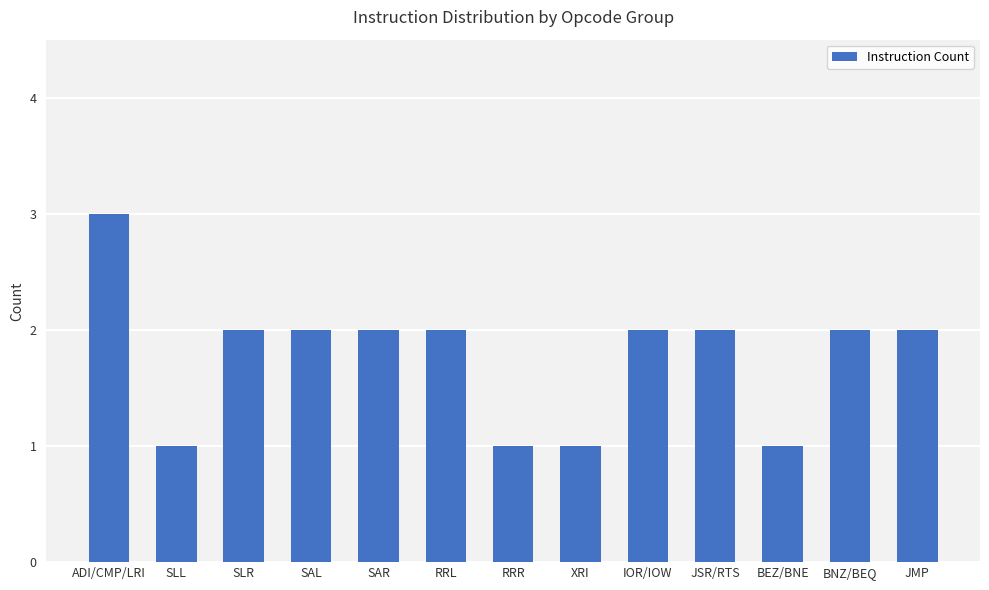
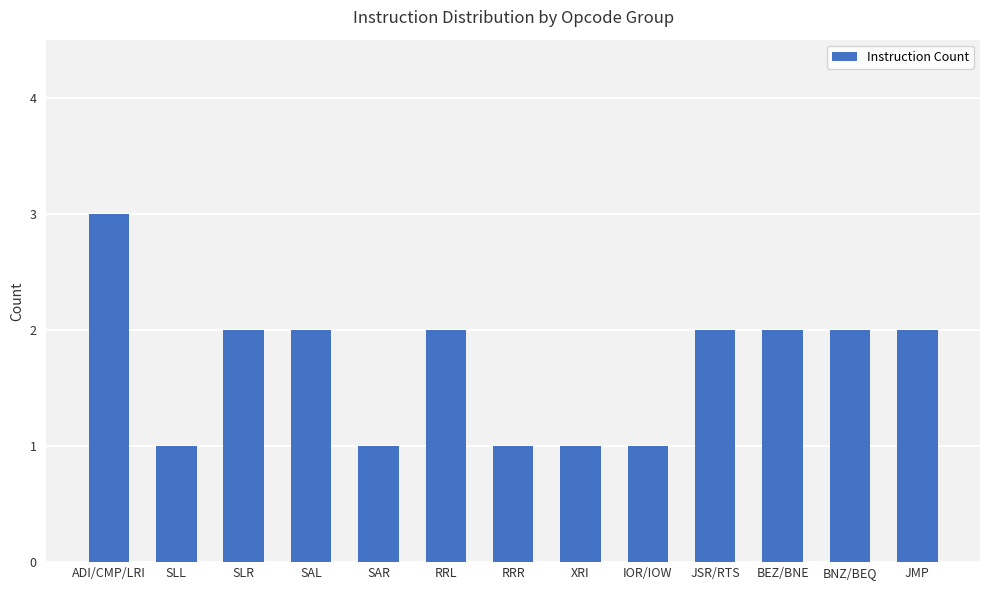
SAR: 2 -> 1
IOR/IOW: 2 -> 1
BEZ/BNE: 1 -> 2
